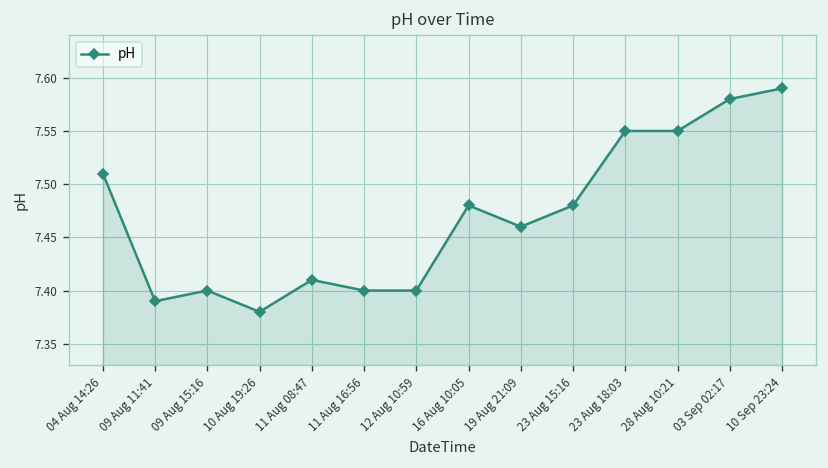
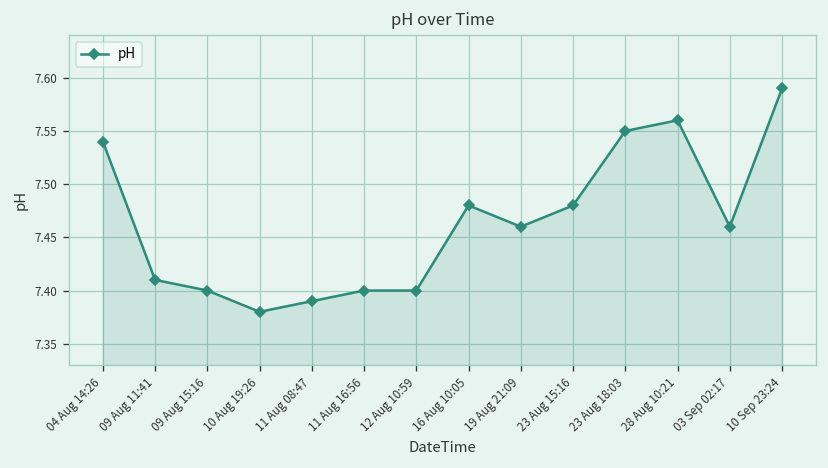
04 Aug 14:26: 7.51 -> 7.54
09 Aug 11:41: 7.39 -> 7.41
11 Aug 08:47: 7.41 -> 7.39
28 Aug 10:21: 7.55 -> 7.56
03 Sep 02:17: 7.58 -> 7.46
